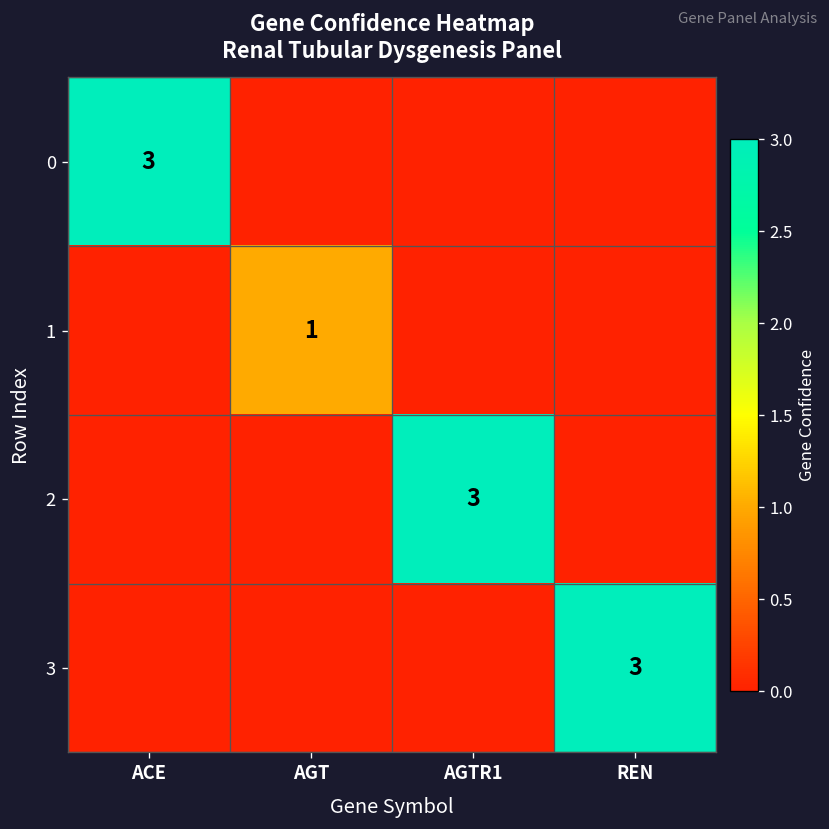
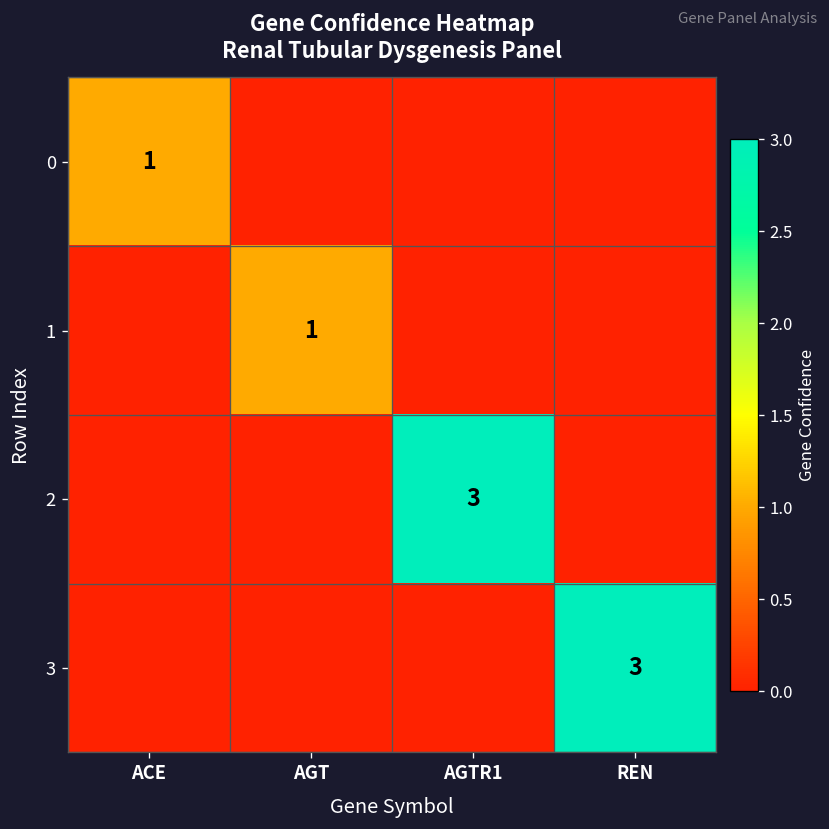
0, ACE: 3 -> 1
